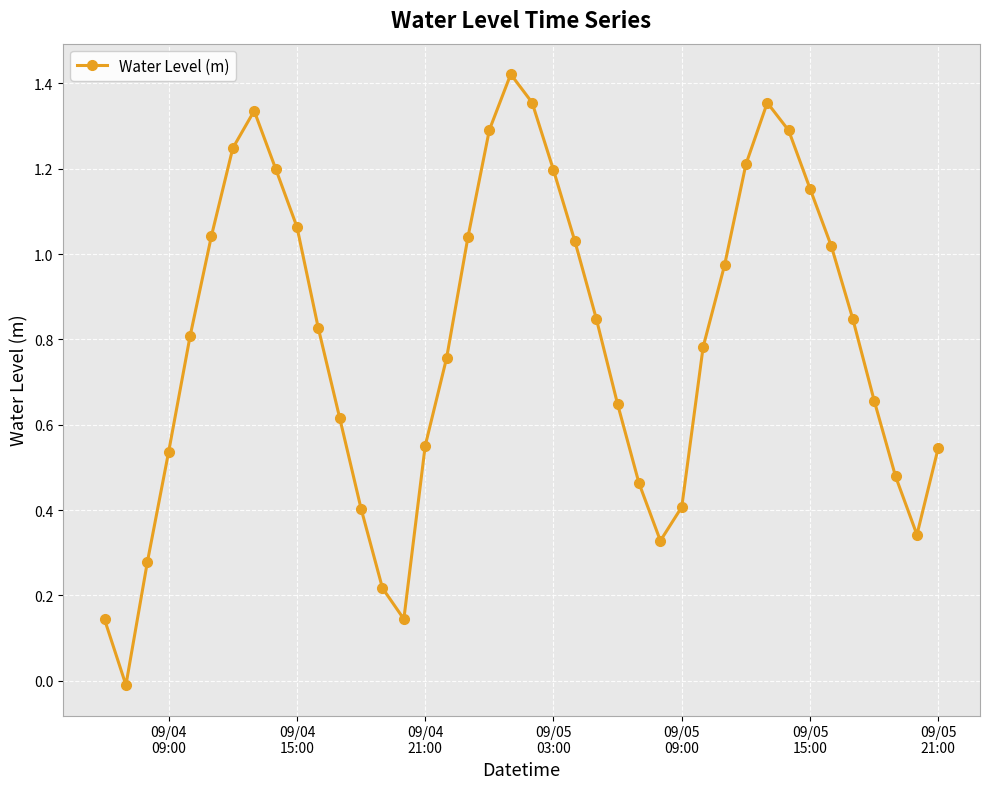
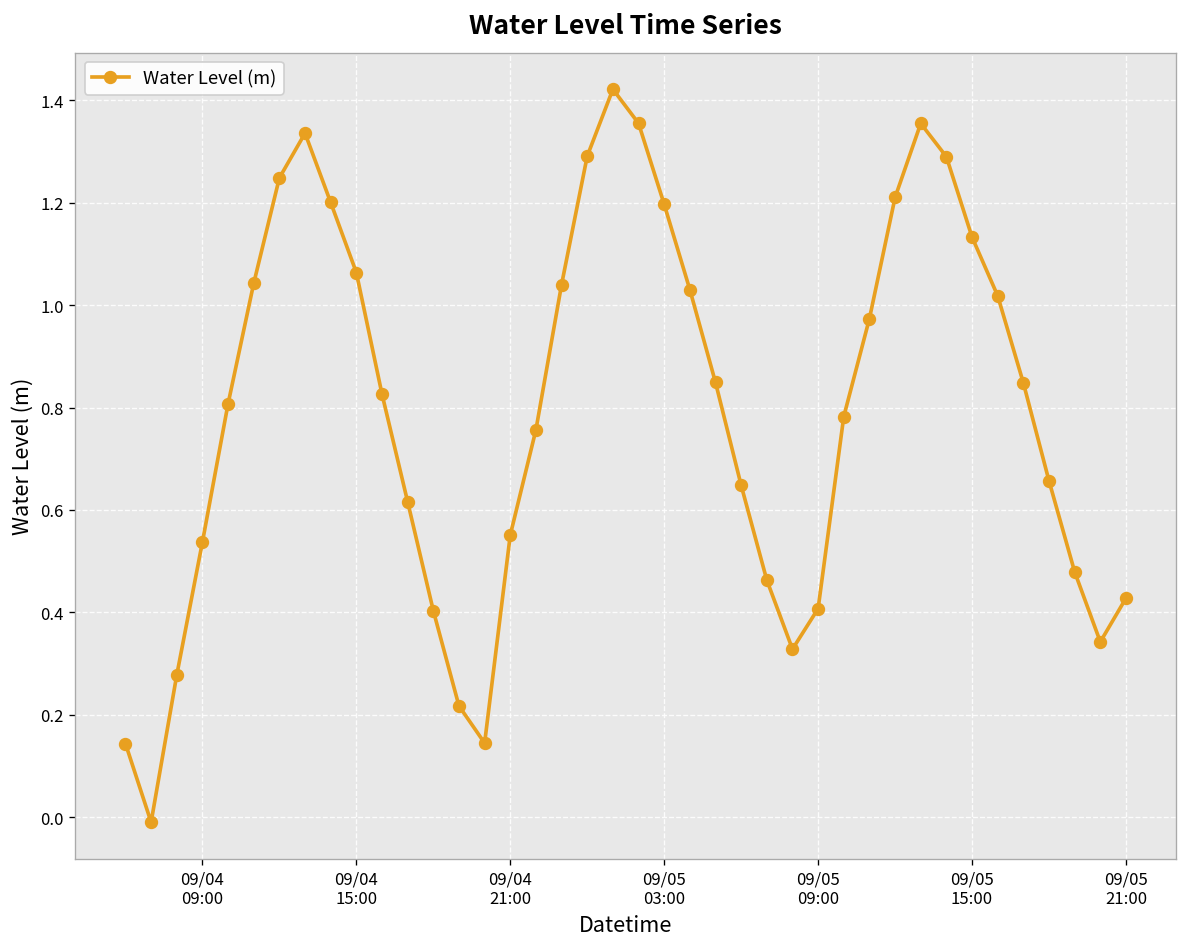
09/05 15:00: 1.15 -> 1.13
09/05 21:00: 0.55 -> 0.43
